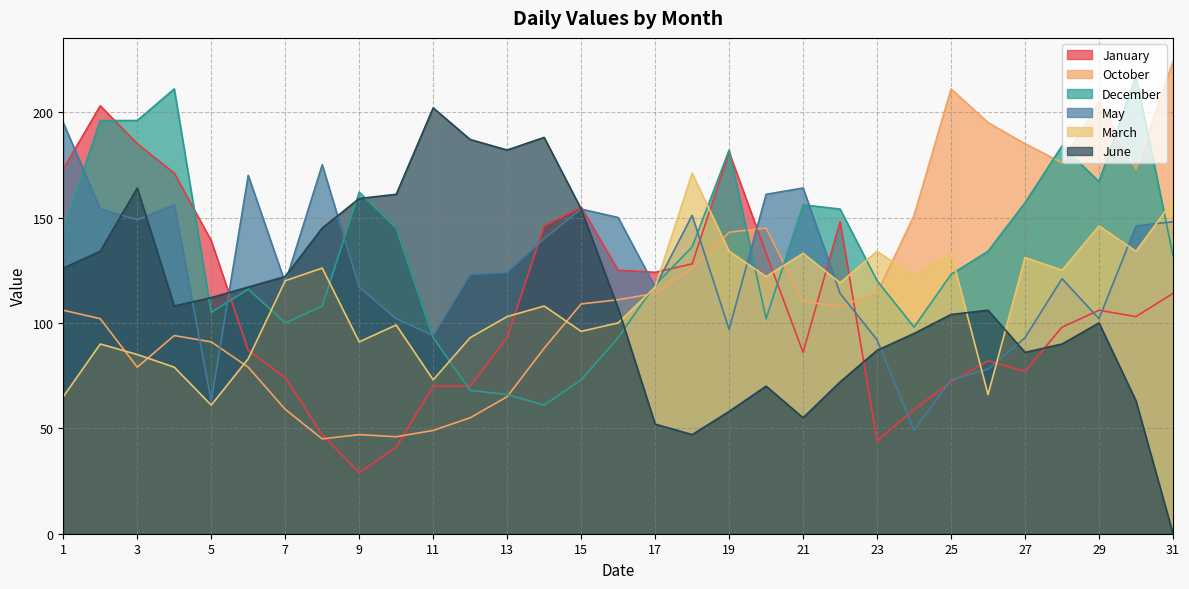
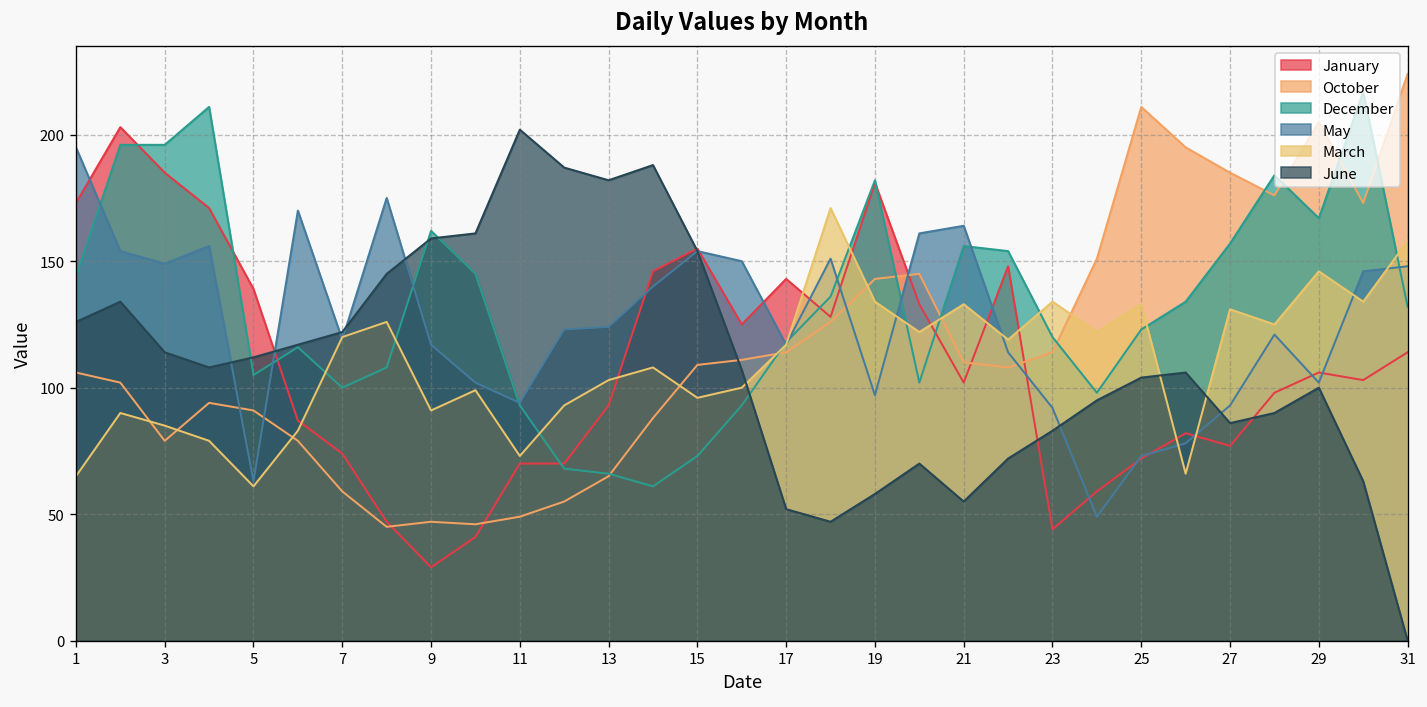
June, 3: 164 -> 114
January, 17: 124 -> 143
January, 21: 86 -> 102
June, 23: 87 -> 83
